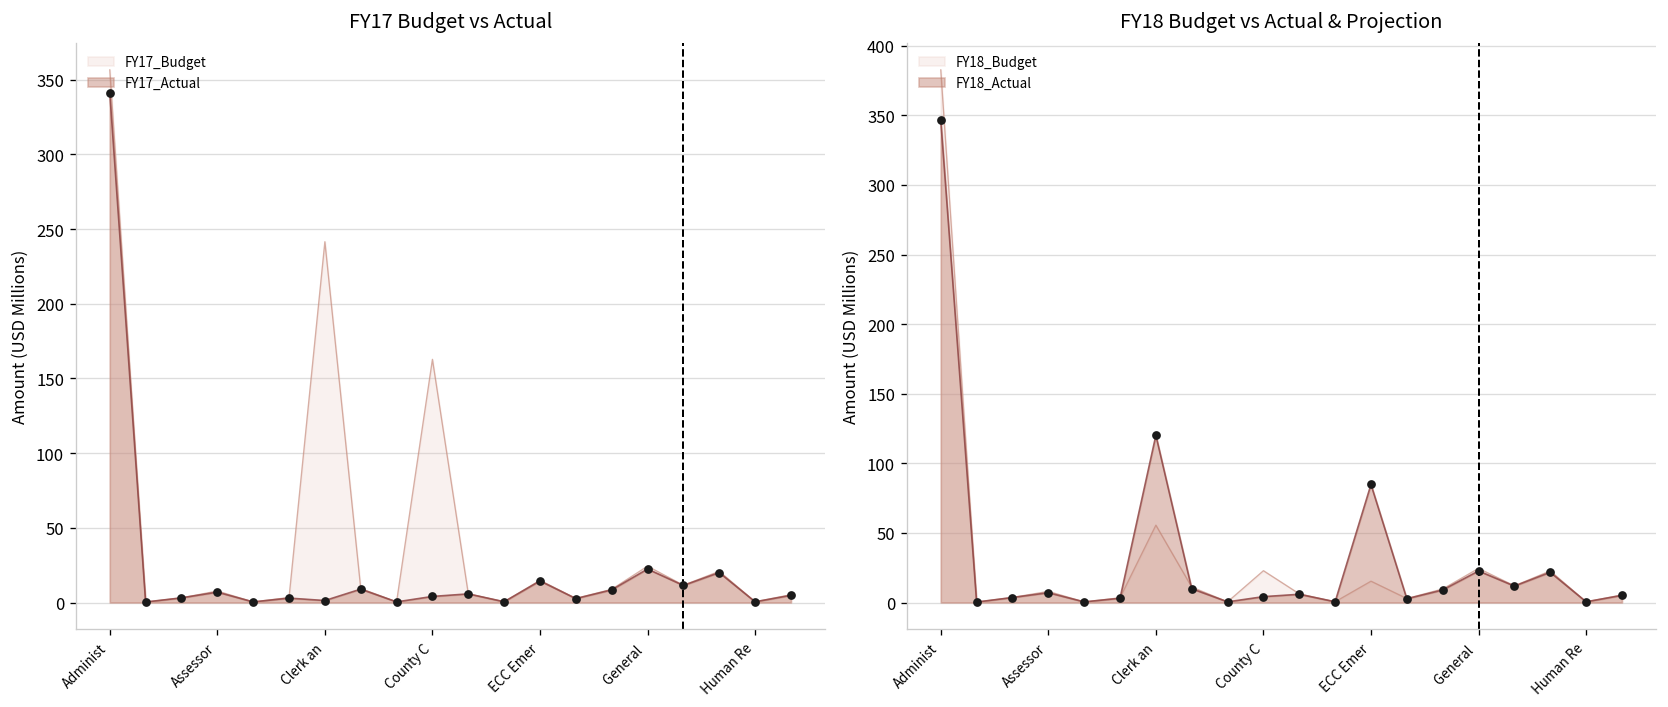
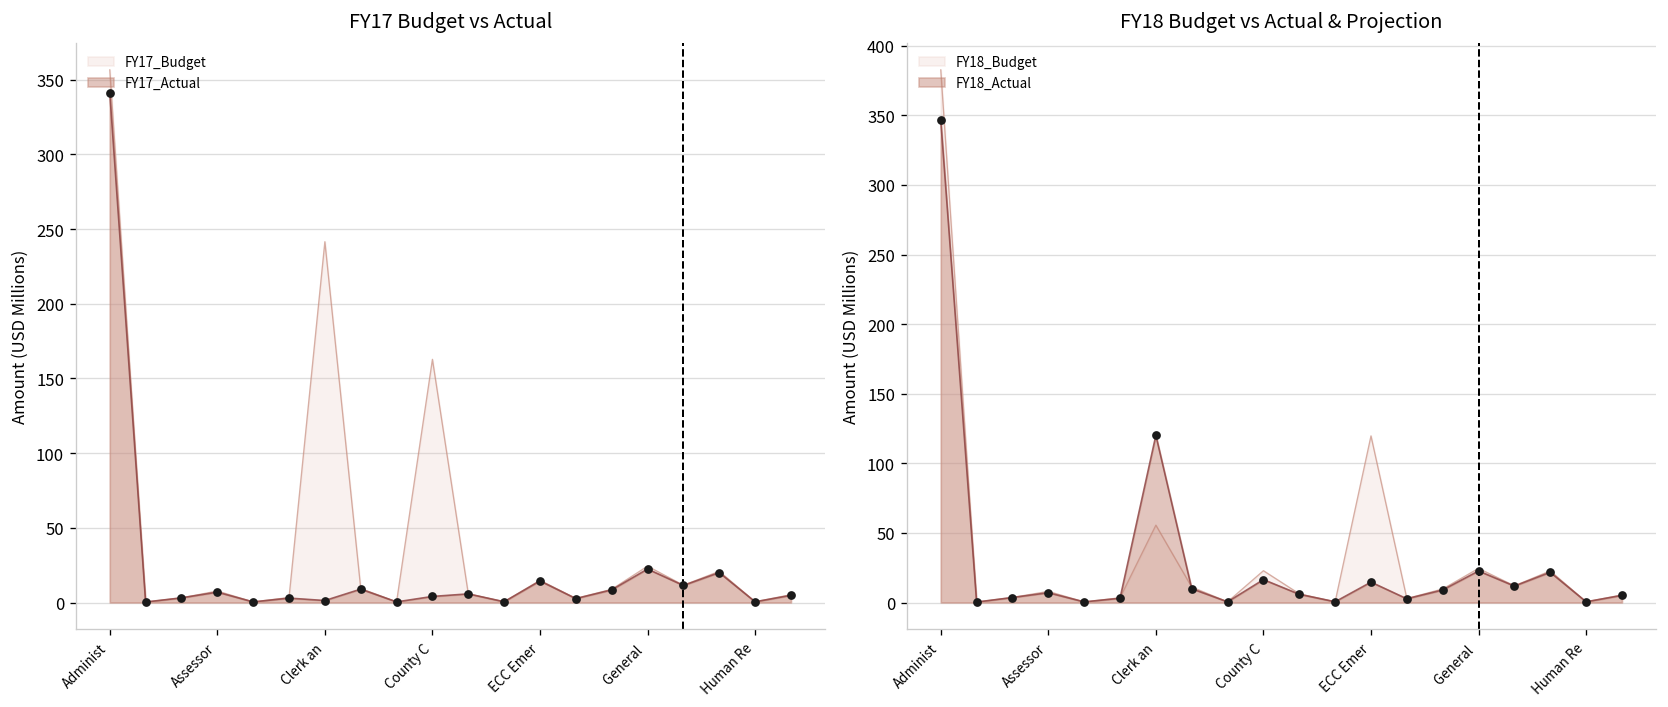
FY18 Budget vs Actual & Projection, FY18_Actual, County C: 4 -> 16
FY18 Budget vs Actual & Projection, FY18_Budget, ECC Emer: 15 -> 120
FY18 Budget vs Actual & Projection, FY18_Actual, ECC Emer: 85 -> 15
